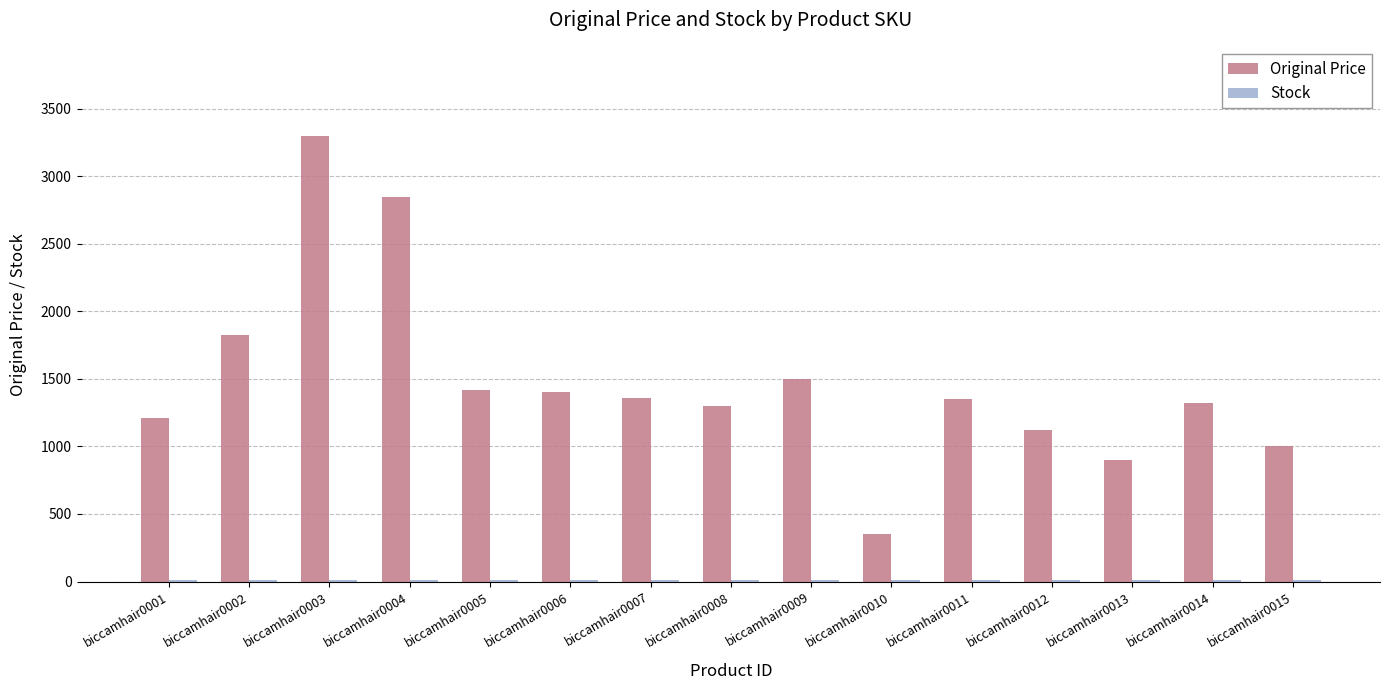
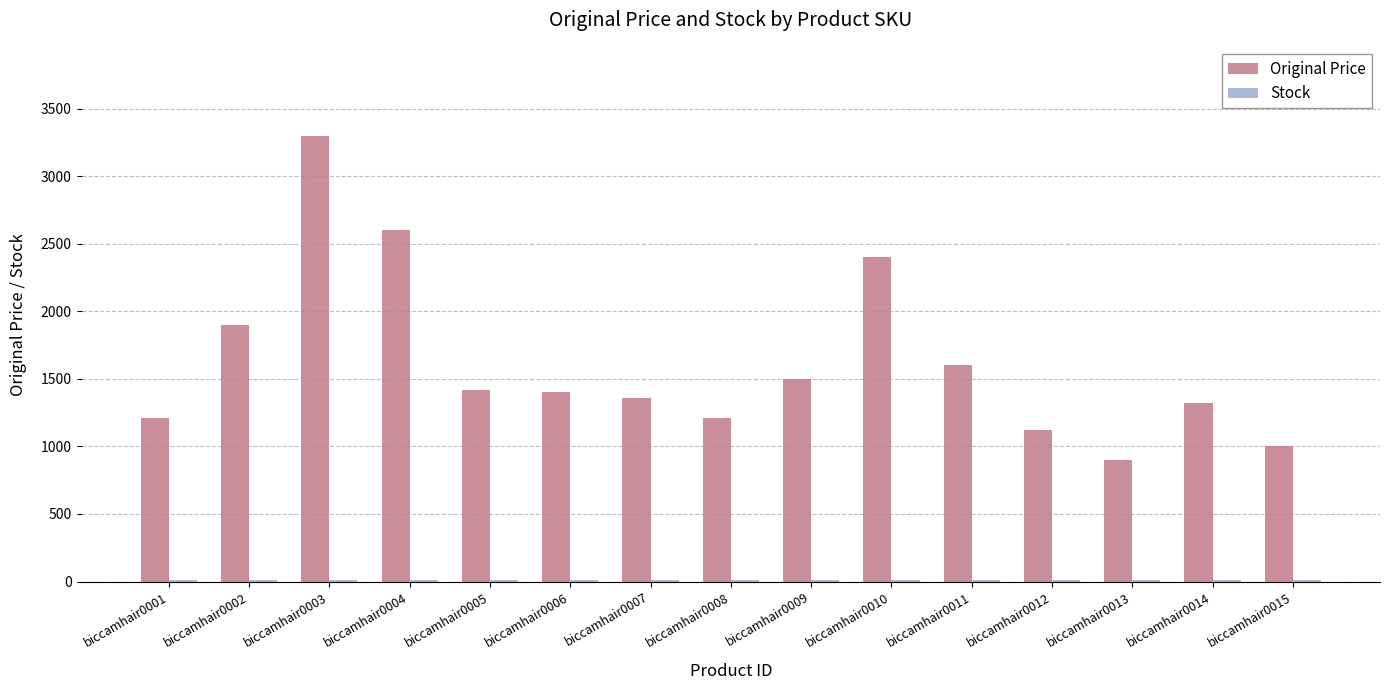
Original Price, biccamhair0002: 1830 -> 1900
Original Price, biccamhair0004: 2850 -> 2600
Original Price, biccamhair0008: 1300 -> 1210
Original Price, biccamhair0010: 350 -> 2400
Original Price, biccamhair0011: 1350 -> 1600
